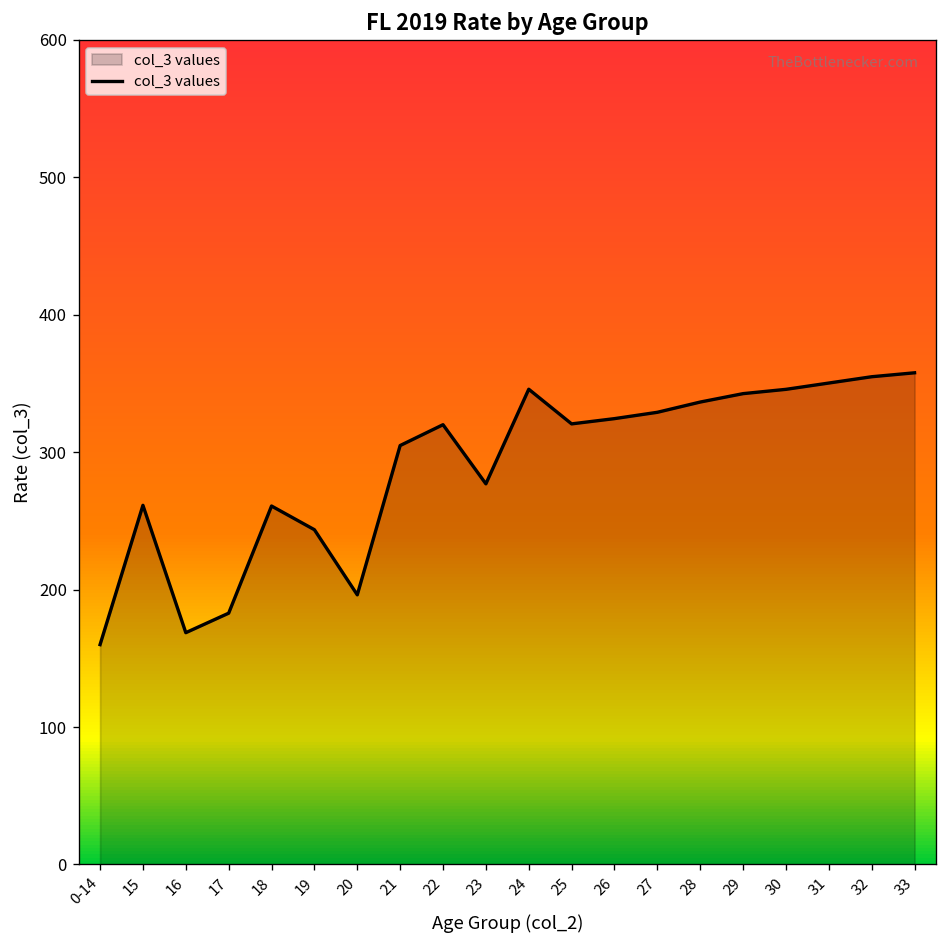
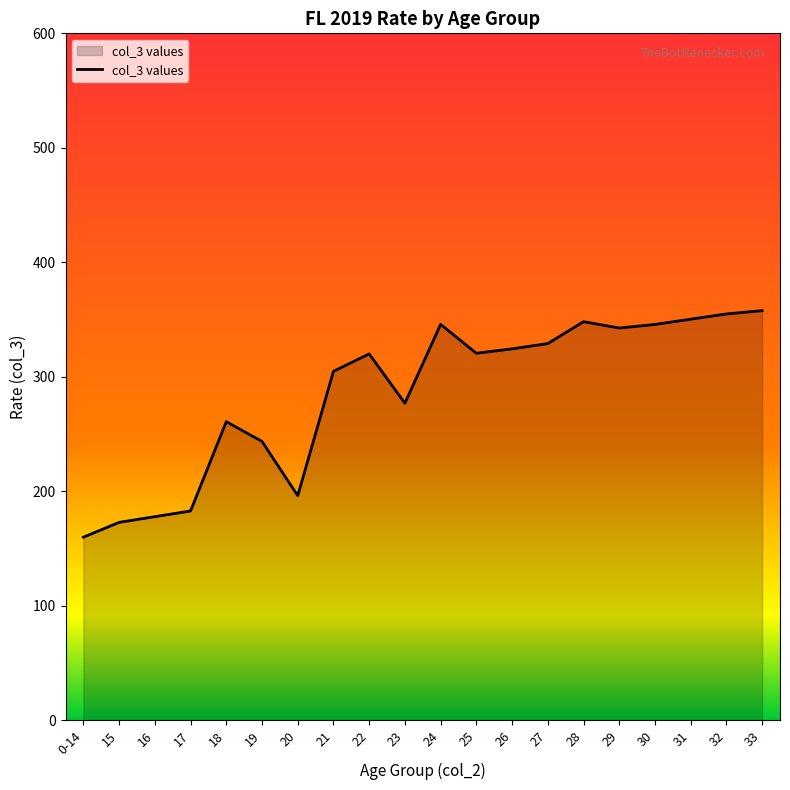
15: 261 -> 173
16: 169 -> 178
28: 337 -> 348
